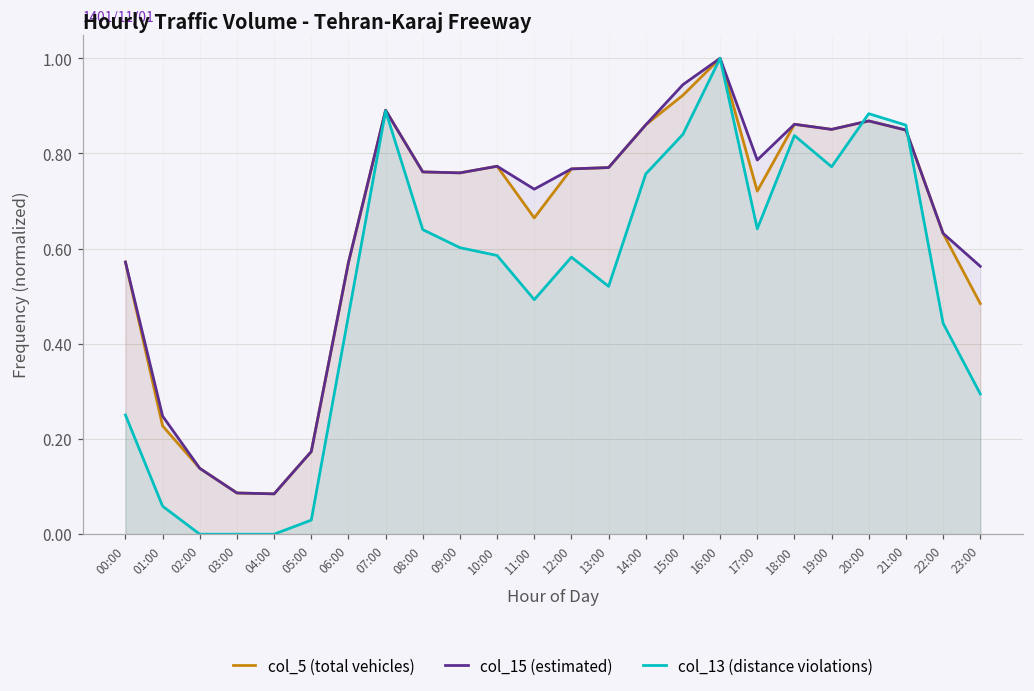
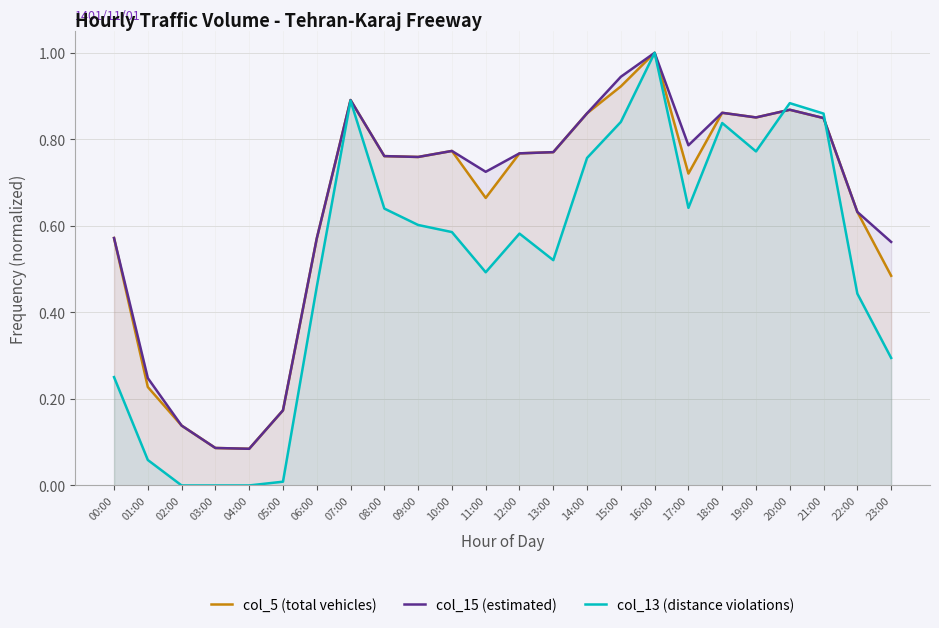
col_13 (distance violations), 05:00: 0.03 -> 0.01
